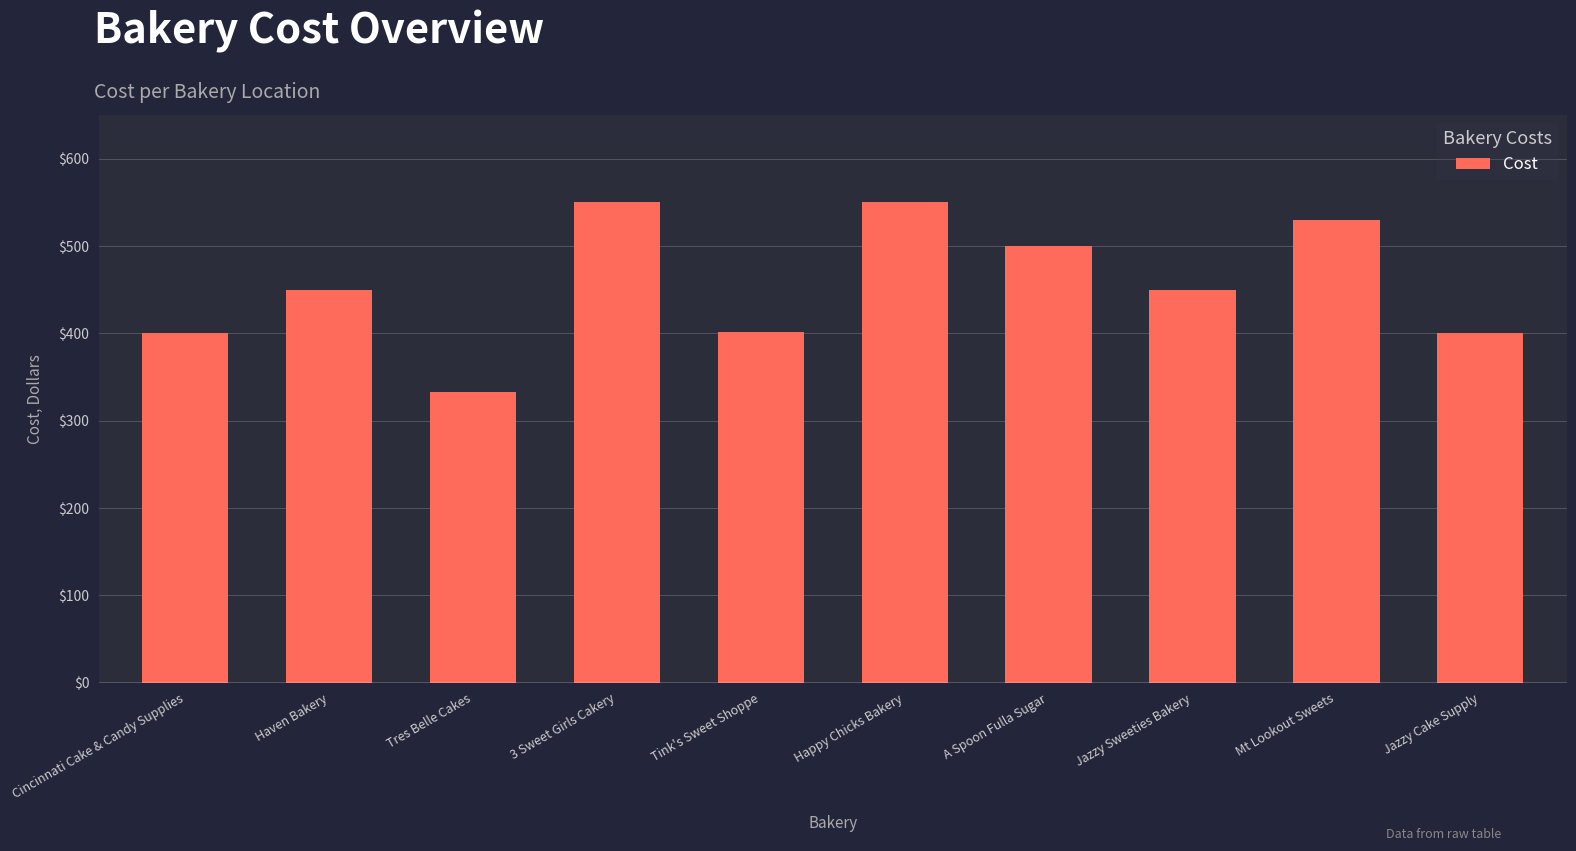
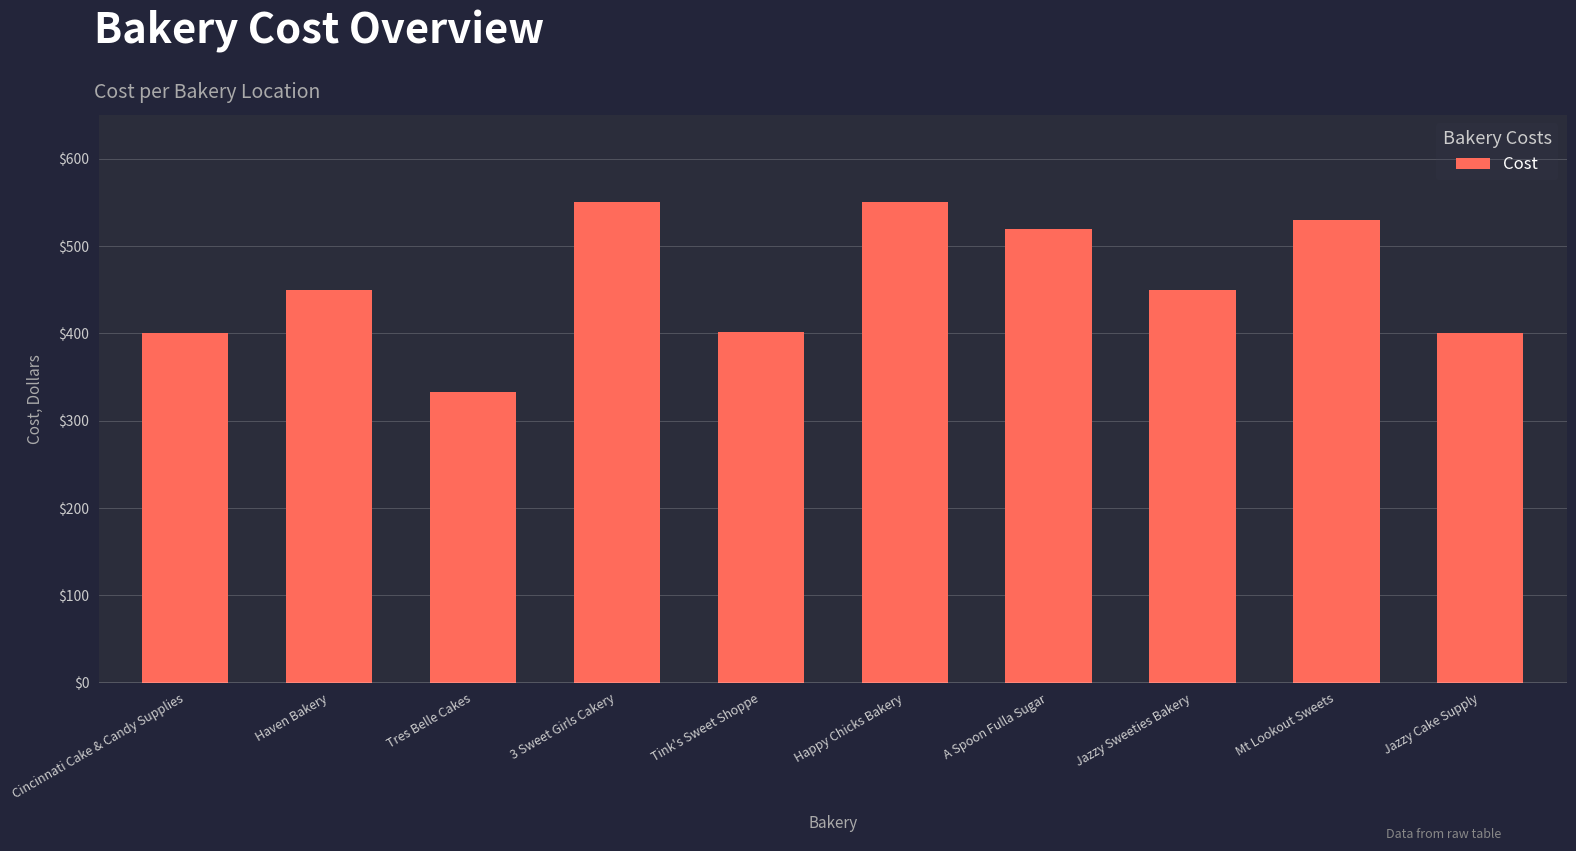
A Spoon Fulla Sugar: $500 -> $520
